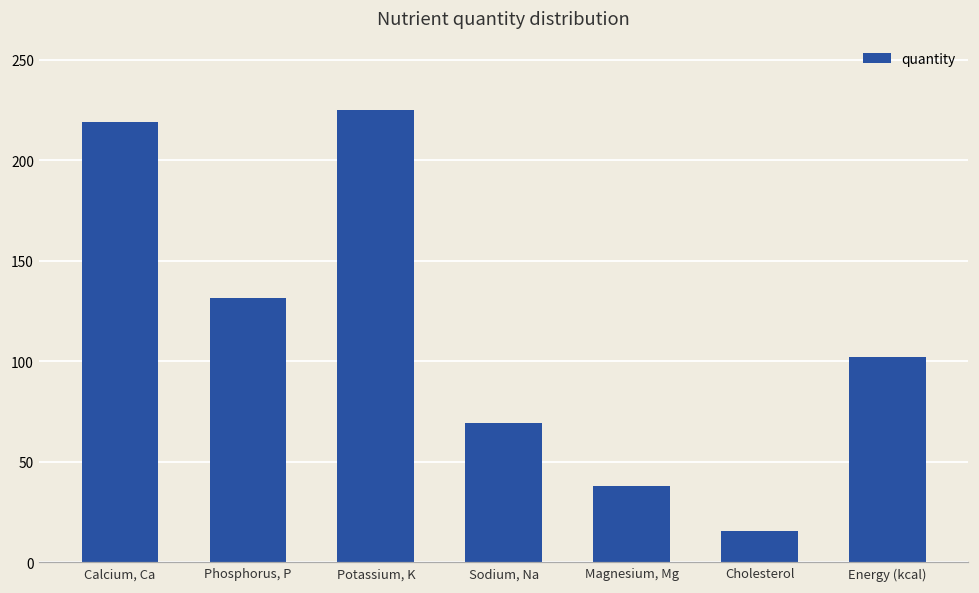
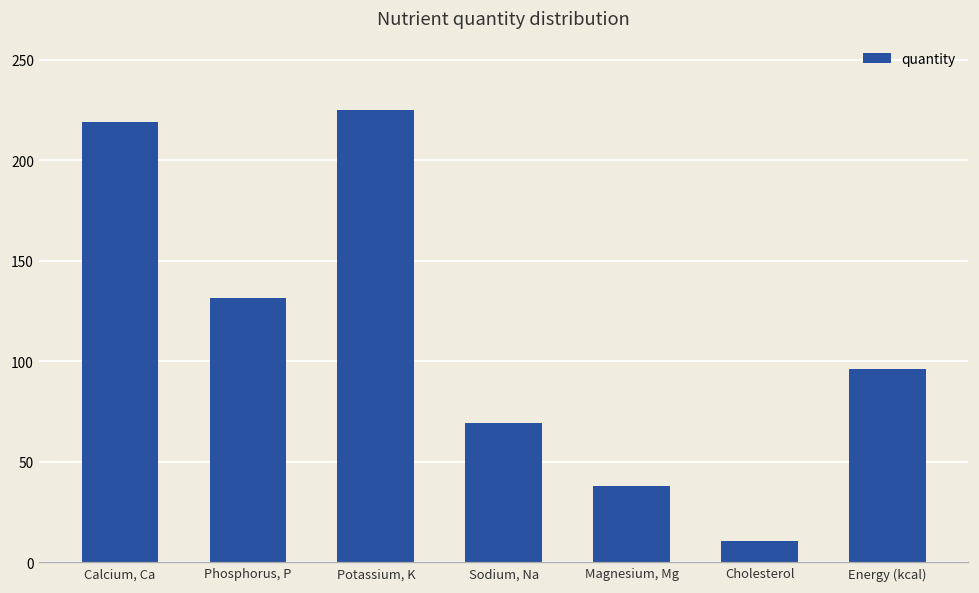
Cholesterol: 15 -> 11
Energy (kcal): 102 -> 96
